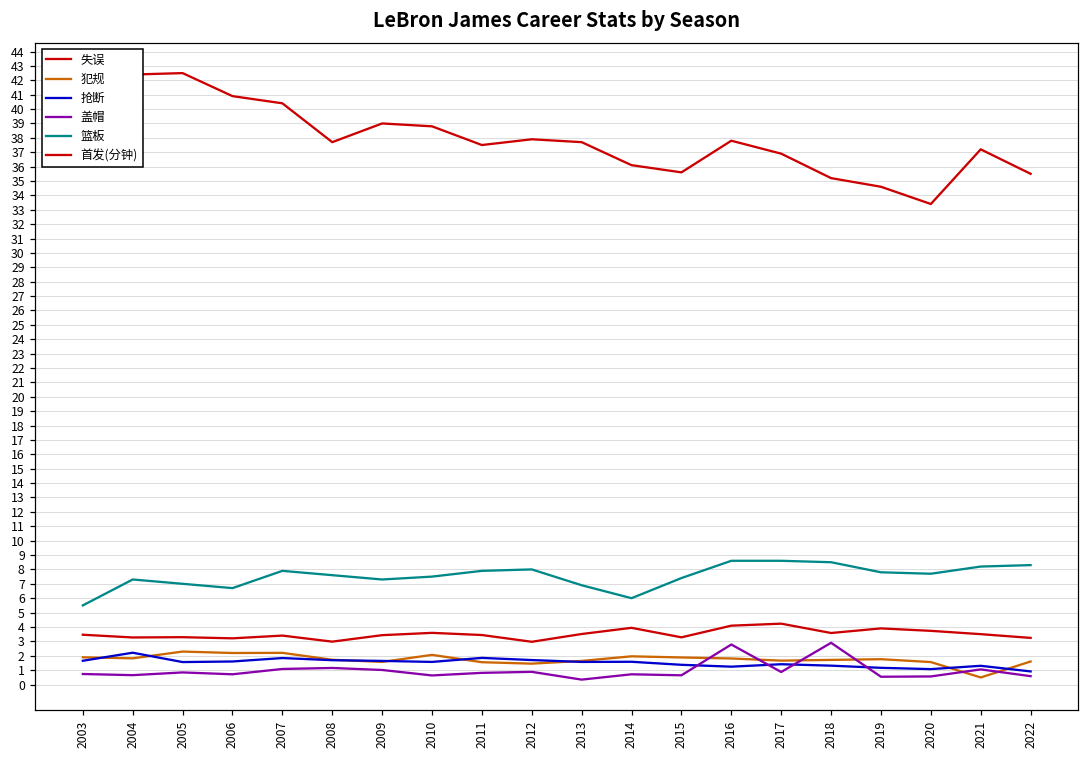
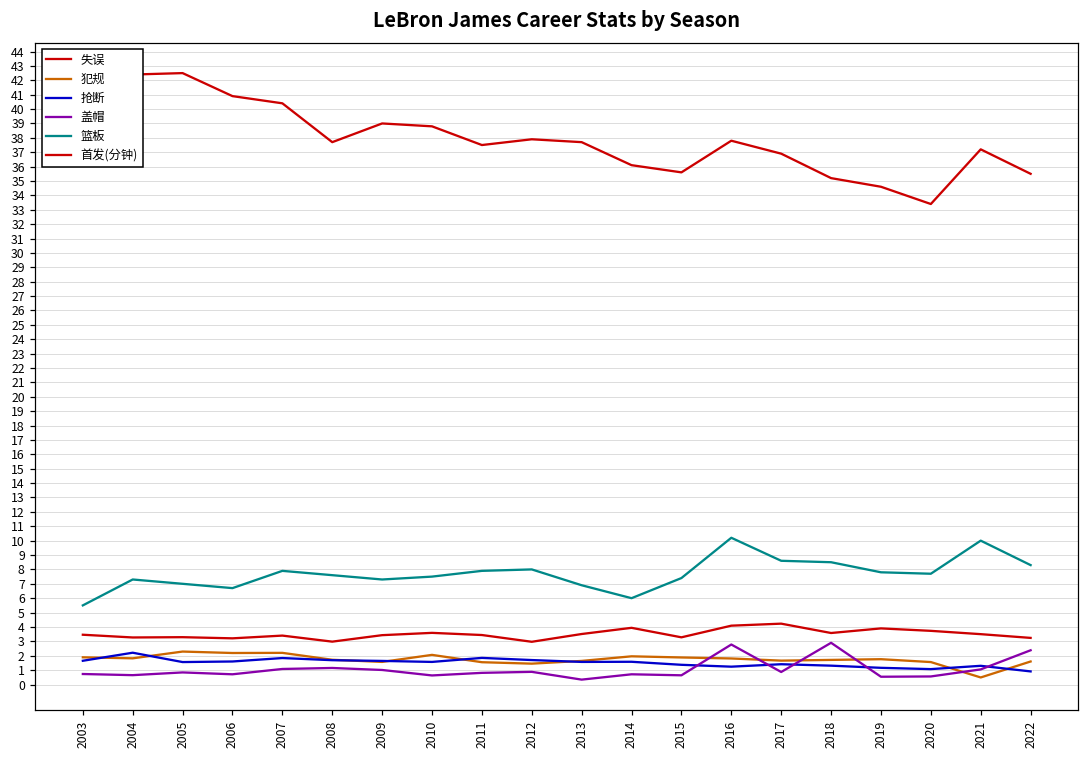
篮板, 2016: 8.6 -> 10.2
篮板, 2021: 8.2 -> 10.0
盖帽, 2022: 0.6 -> 2.4
